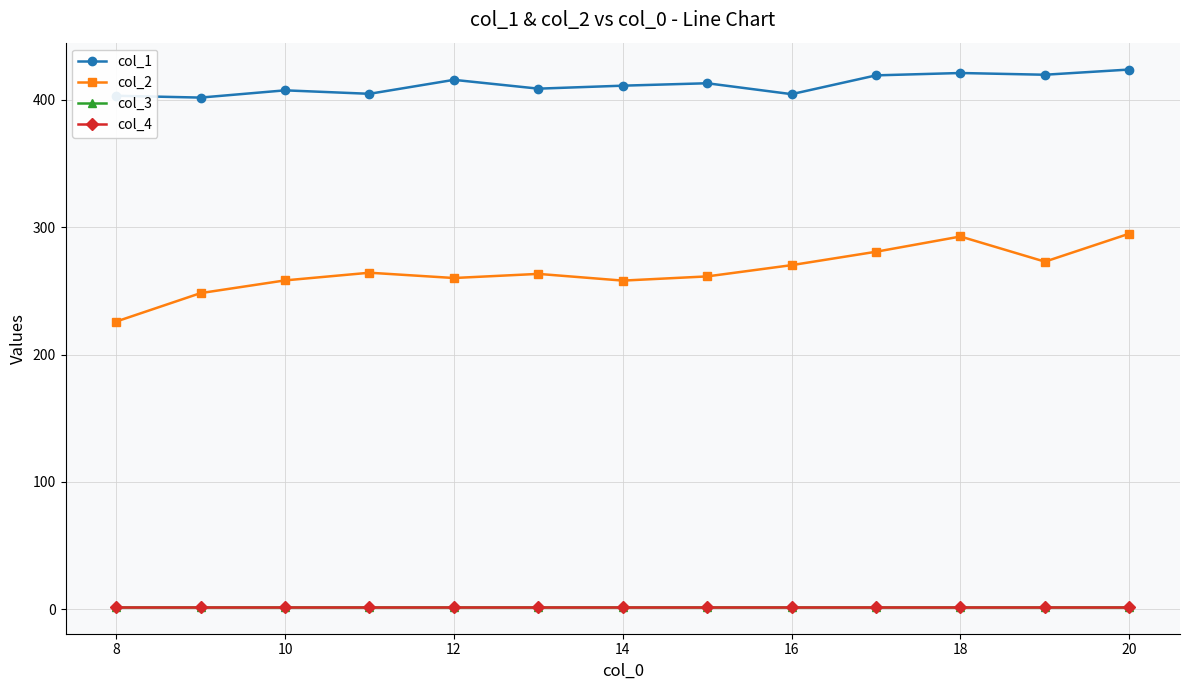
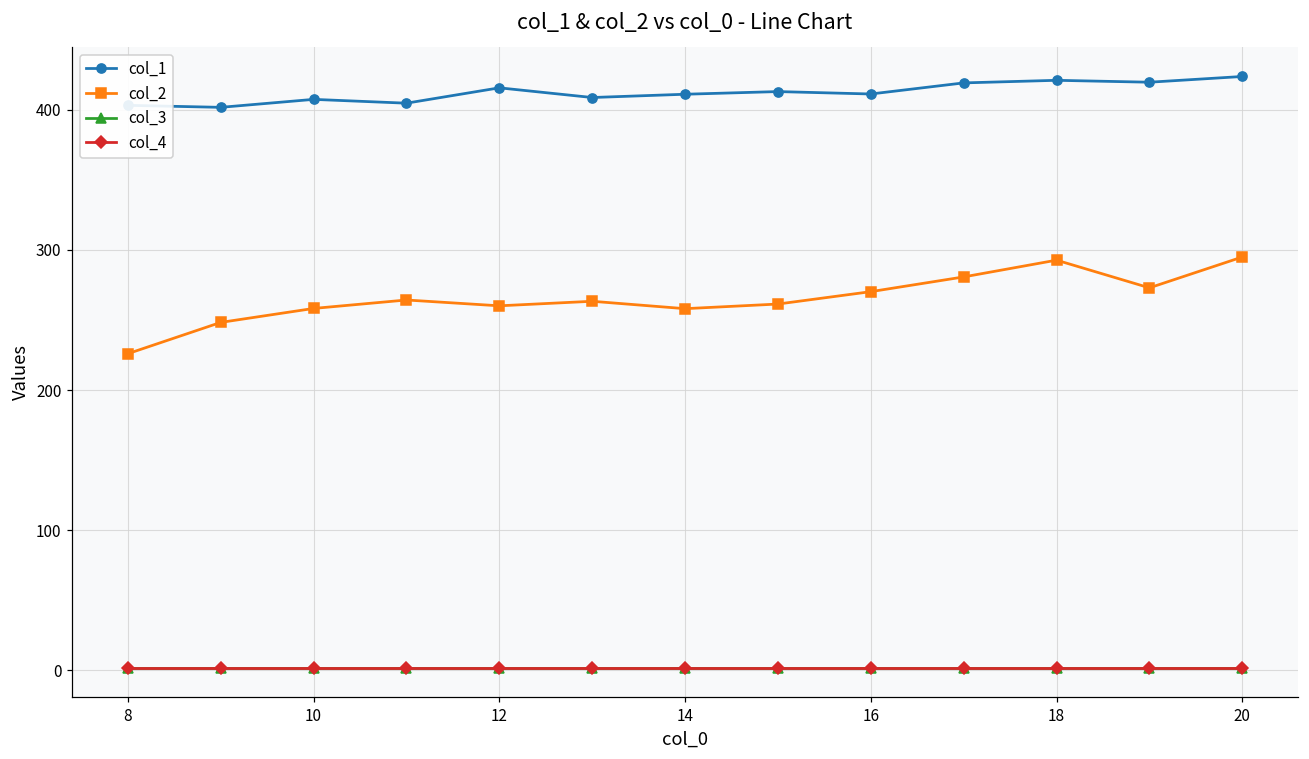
col_1, 16: 404 -> 411
